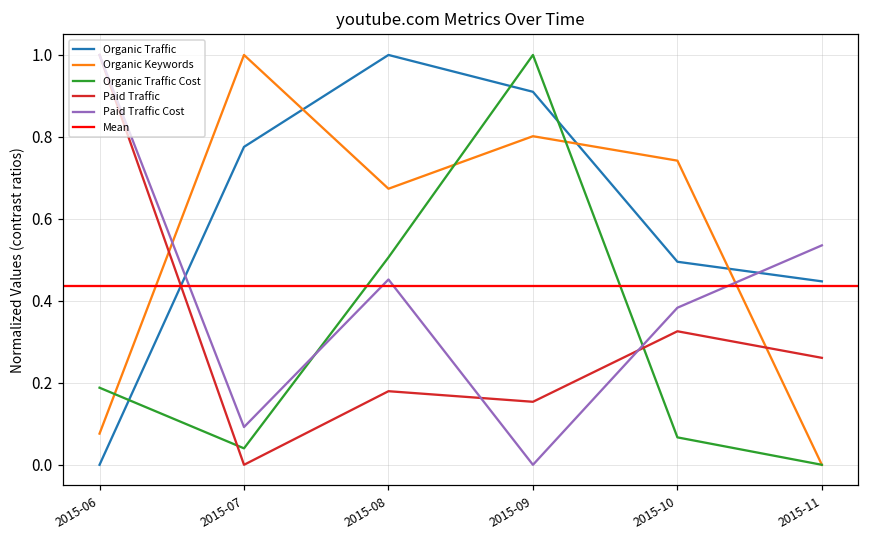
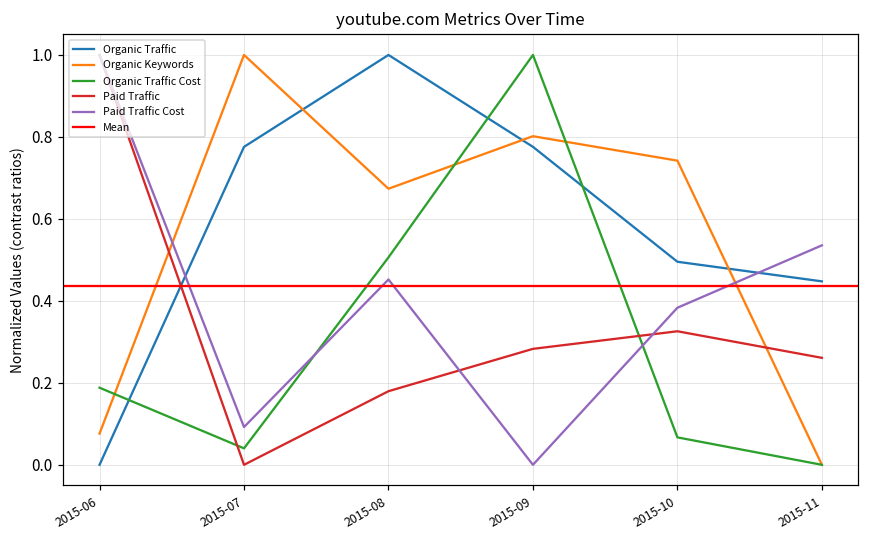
Organic Traffic, 2015-09: 0.91 -> 0.78
Paid Traffic, 2015-09: 0.15 -> 0.28
